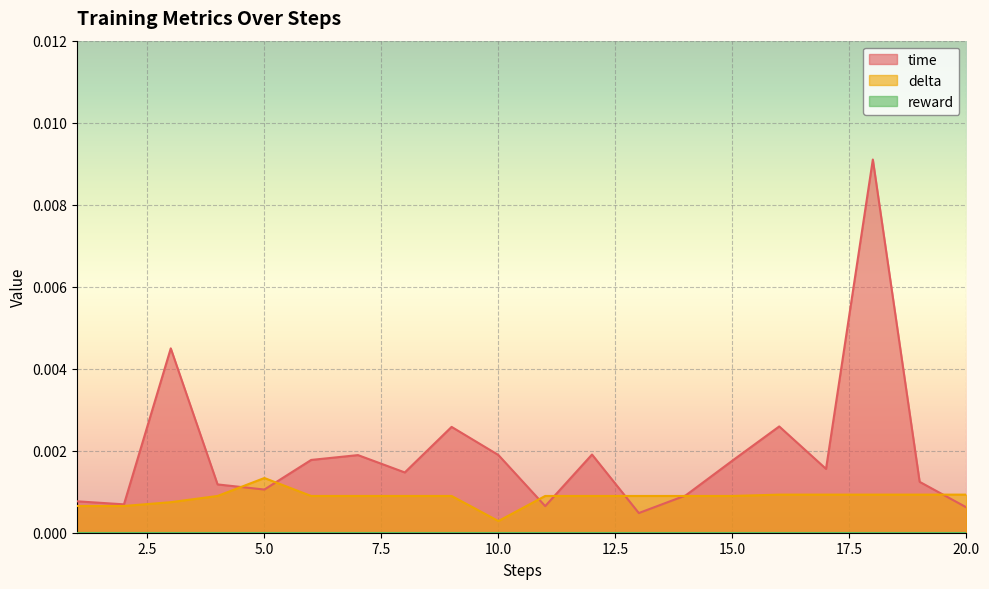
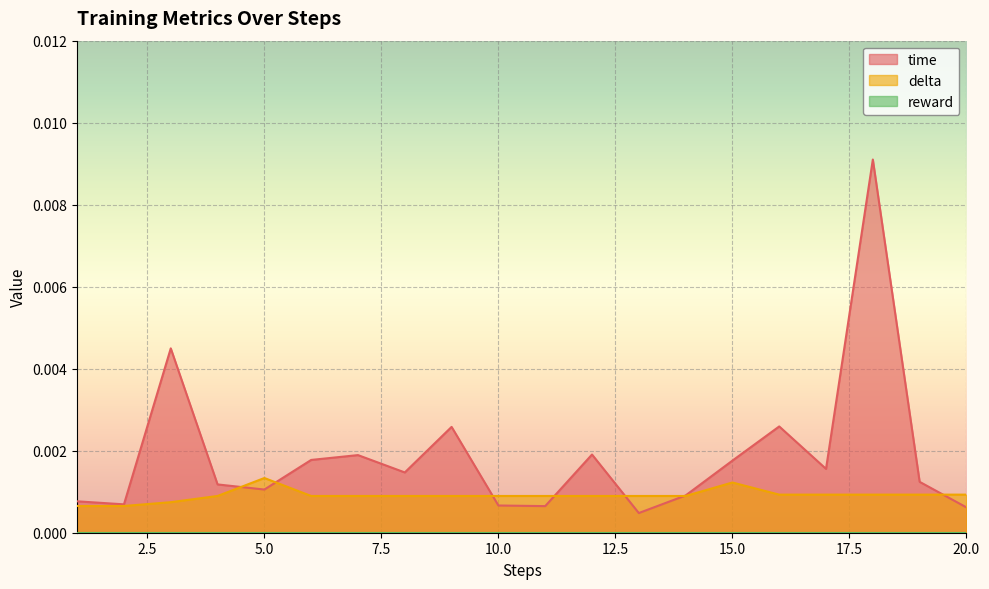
time, 10.0: 0.0019 -> 0.0007
delta, 10.0: 0.0003 -> 0.0009
delta, 15.0: 0.0009 -> 0.0012
